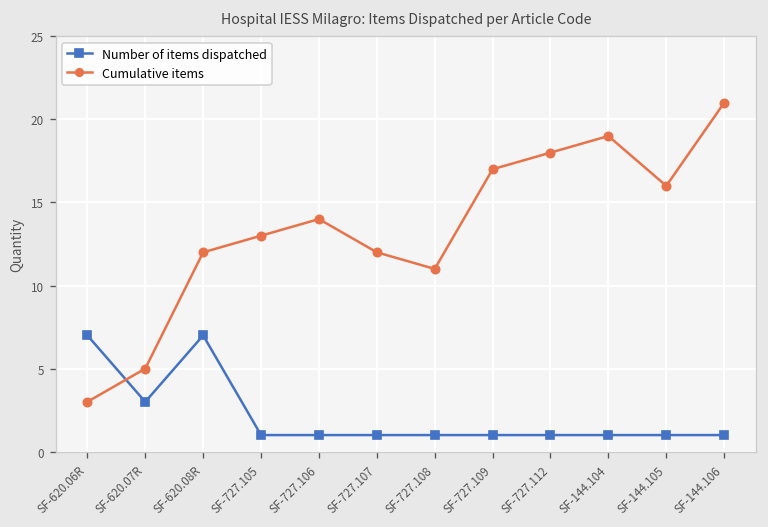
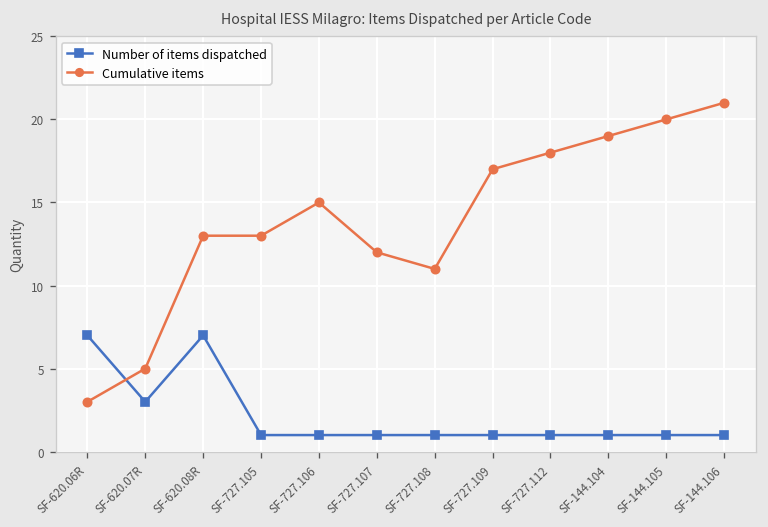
Cumulative items, SF-620.08R: 12 -> 13
Cumulative items, SF-727.106: 14 -> 15
Cumulative items, SF-144.105: 16 -> 20
